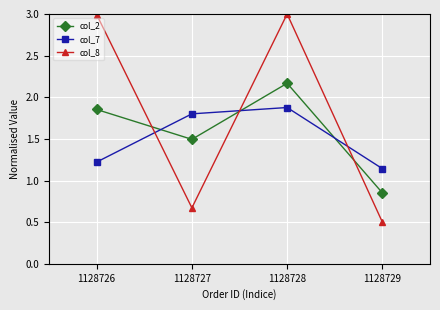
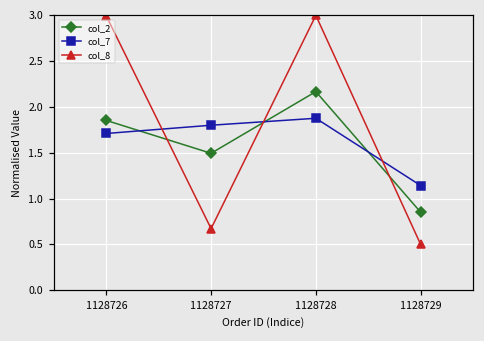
col_7, 1128726: 1.2 -> 1.7
